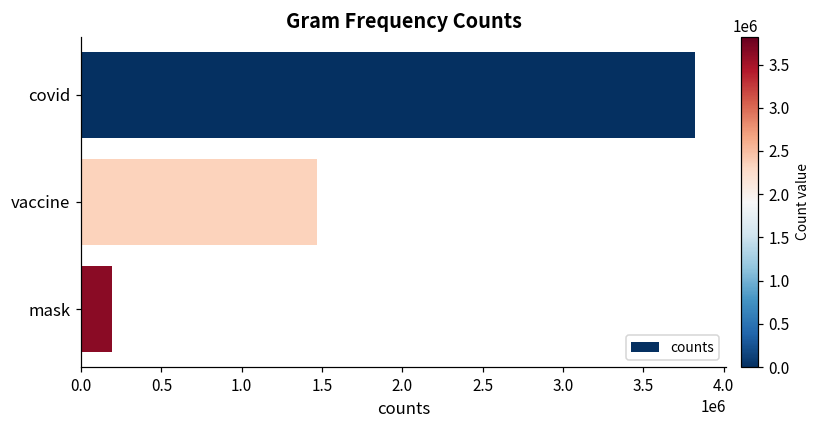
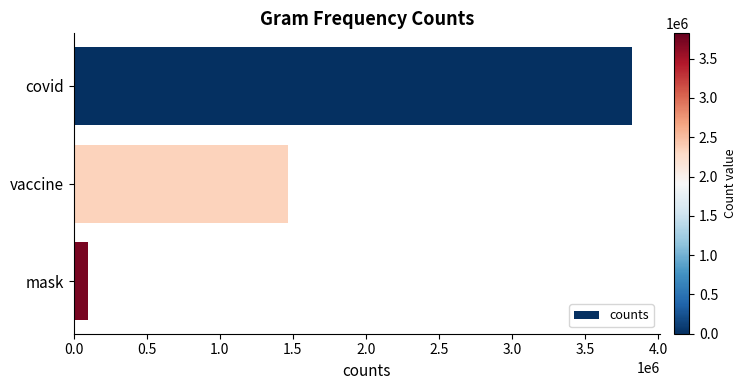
mask: 190000 -> 100000
